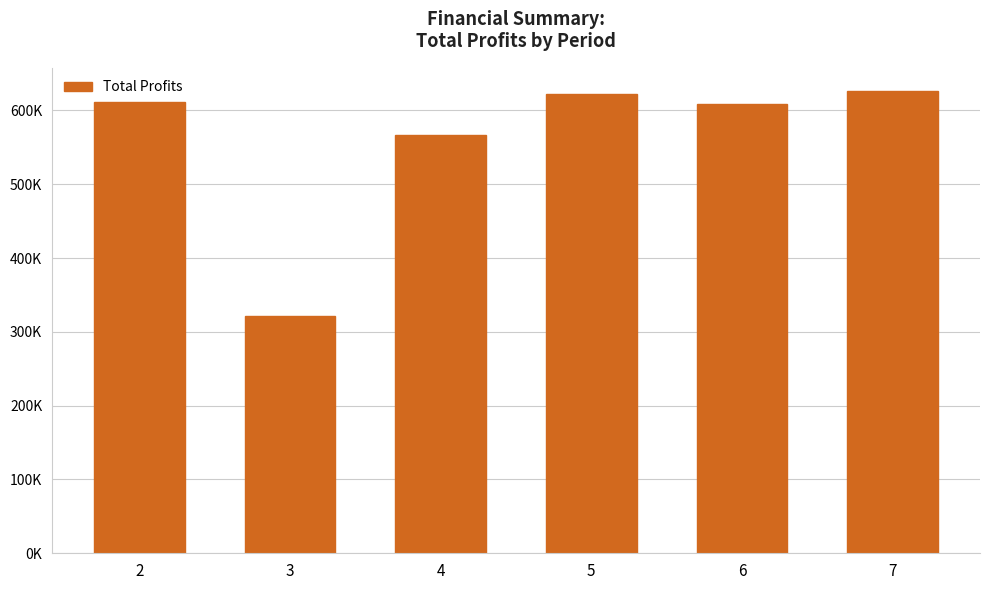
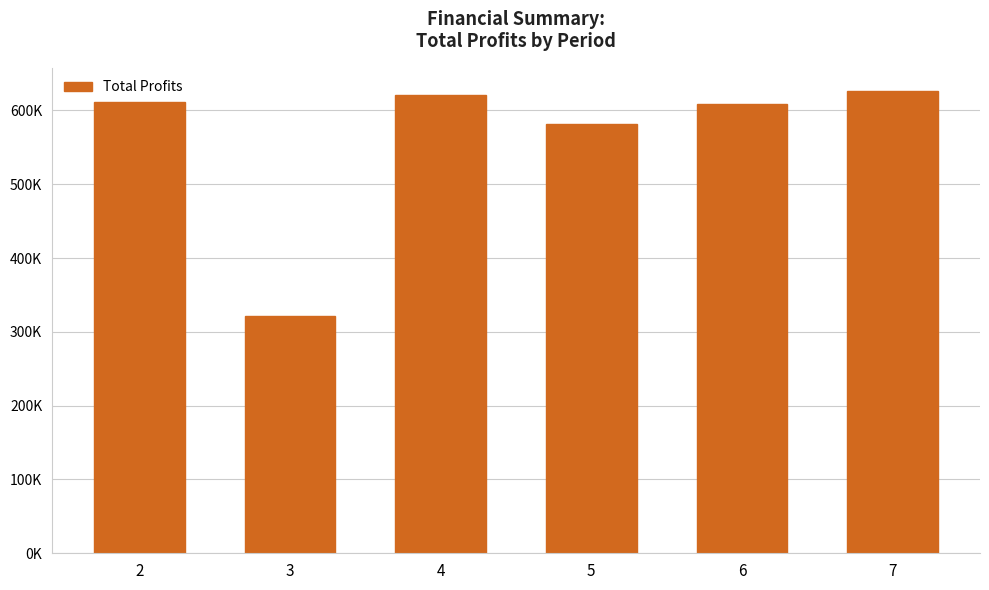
4: 570000 -> 620000
5: 620000 -> 580000
